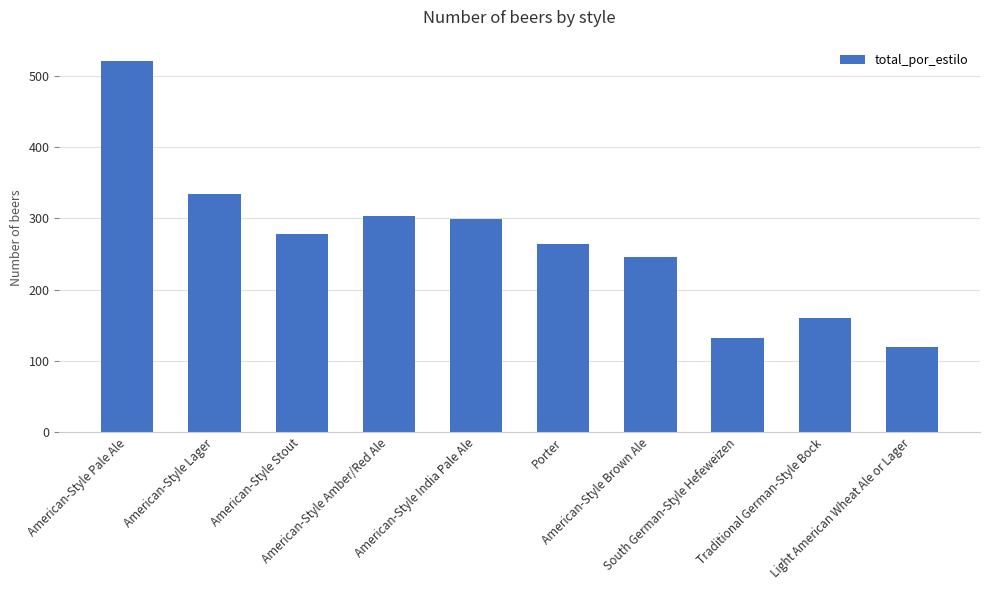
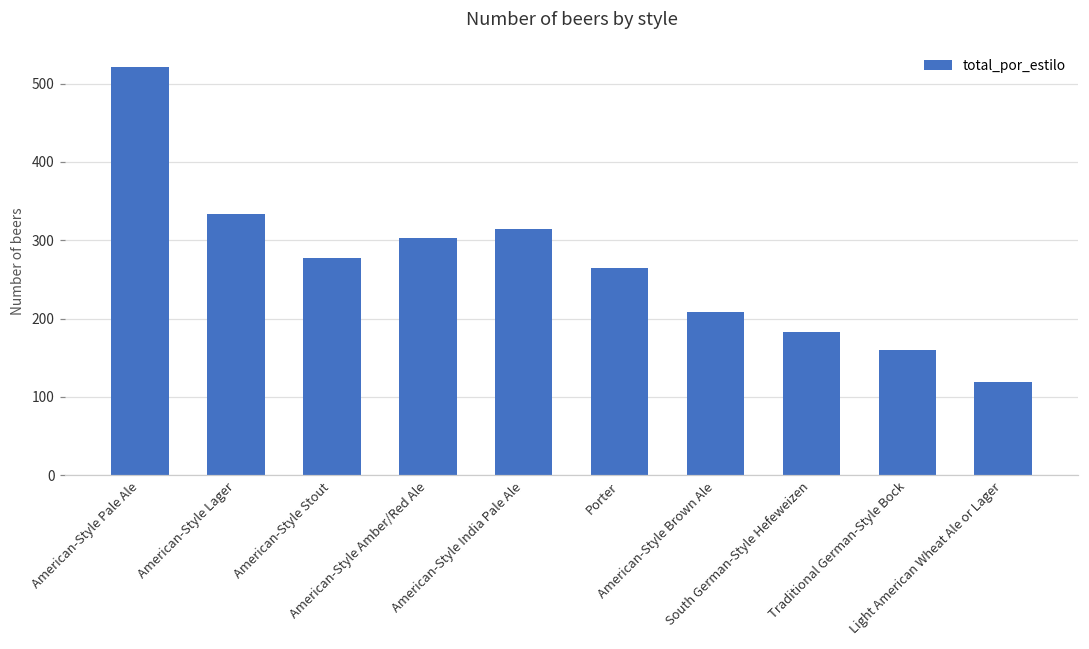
American-Style India Pale Ale: 300 -> 320
American-Style Brown Ale: 250 -> 210
South German-Style Hefeweizen: 130 -> 180
